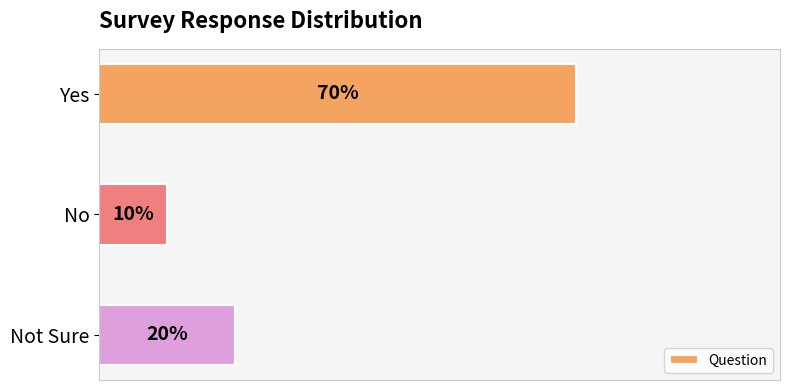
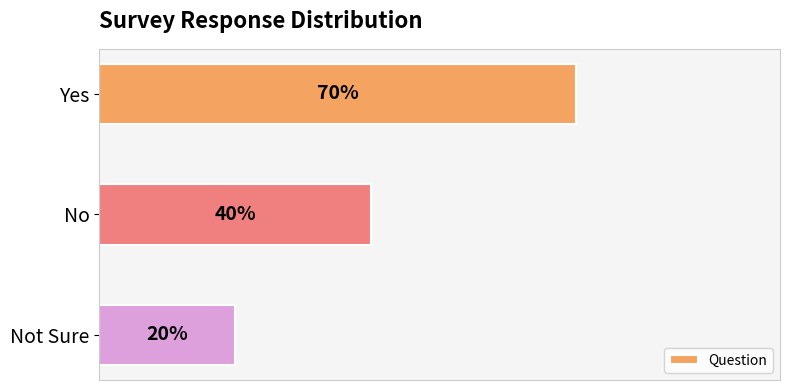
No: 10% -> 40%
